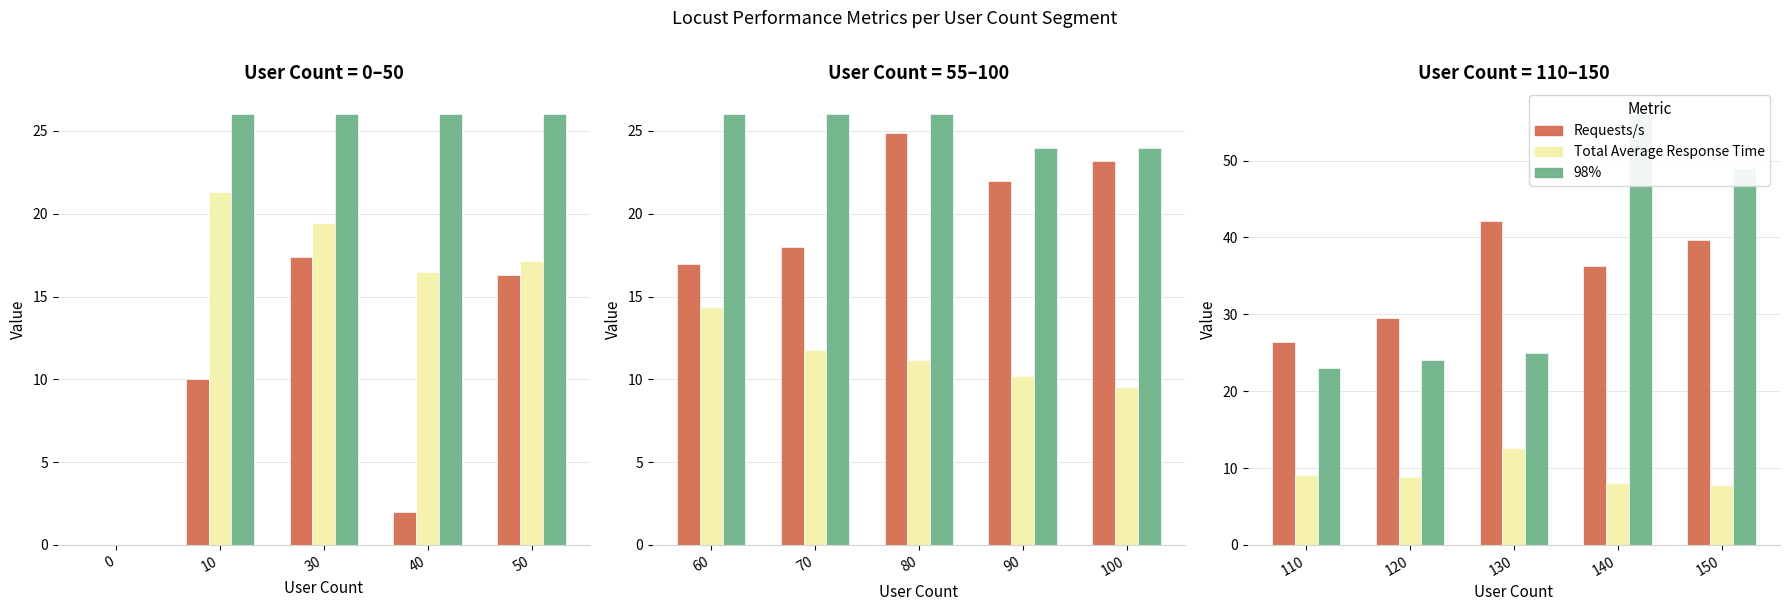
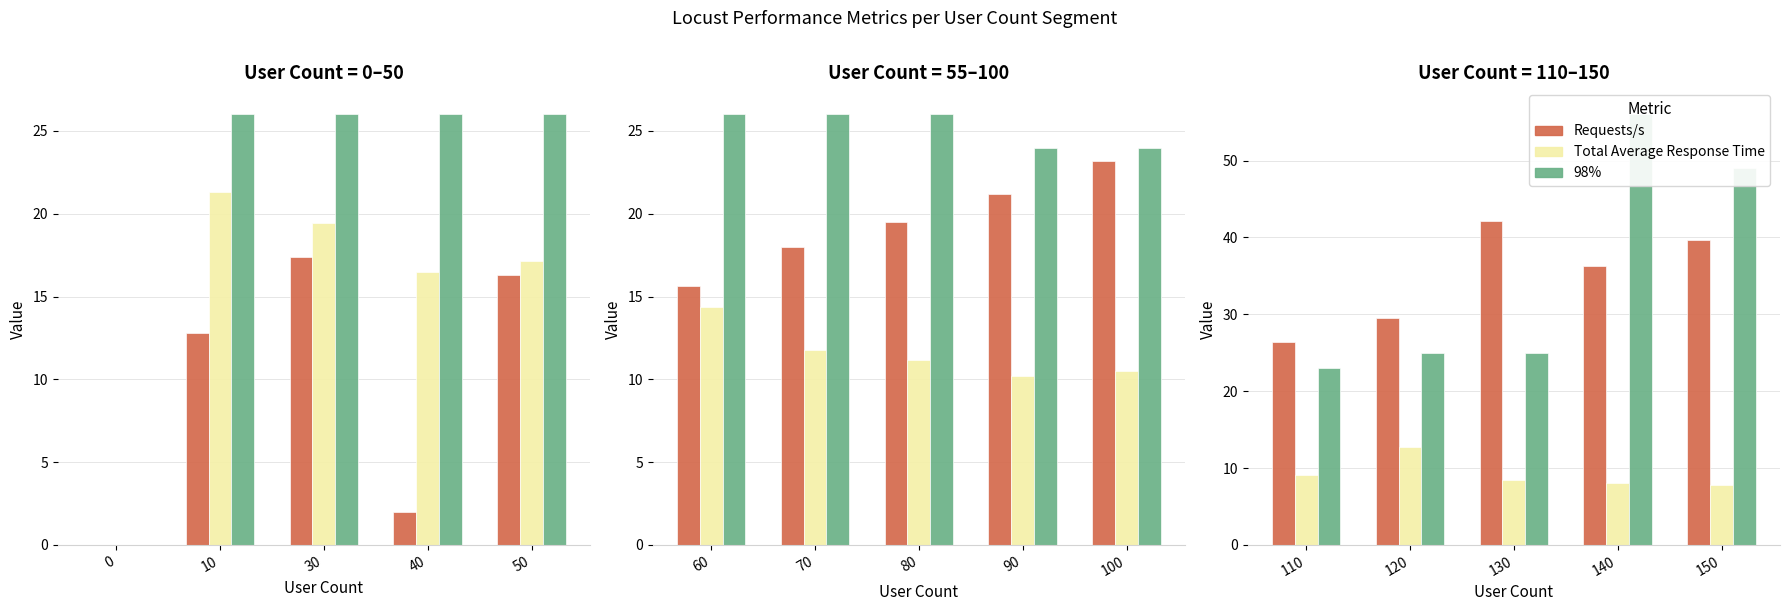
User Count = 0–50, Requests/s, 10: 10.0 -> 12.8
User Count = 55–100, Requests/s, 60: 17.0 -> 15.7
User Count = 55–100, Requests/s, 80: 24.9 -> 19.5
User Count = 55–100, Requests/s, 90: 22.0 -> 21.2
User Count = 55–100, Total Average Response Time, 100: 9.6 -> 10.5
User Count = 110–150, Total Average Response Time, 120: 9 -> 13
User Count = 110–150, 98%, 120: 24 -> 25
User Count = 110–150, Total Average Response Time, 130: 13 -> 8
